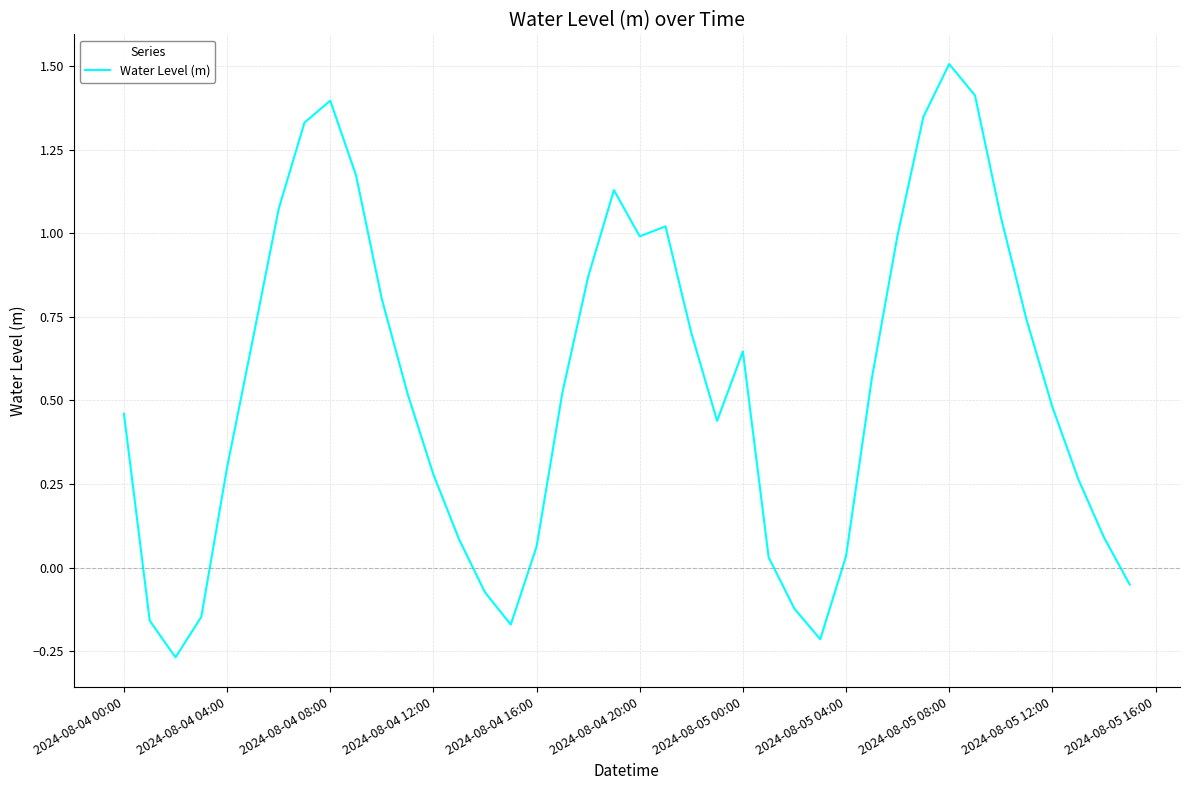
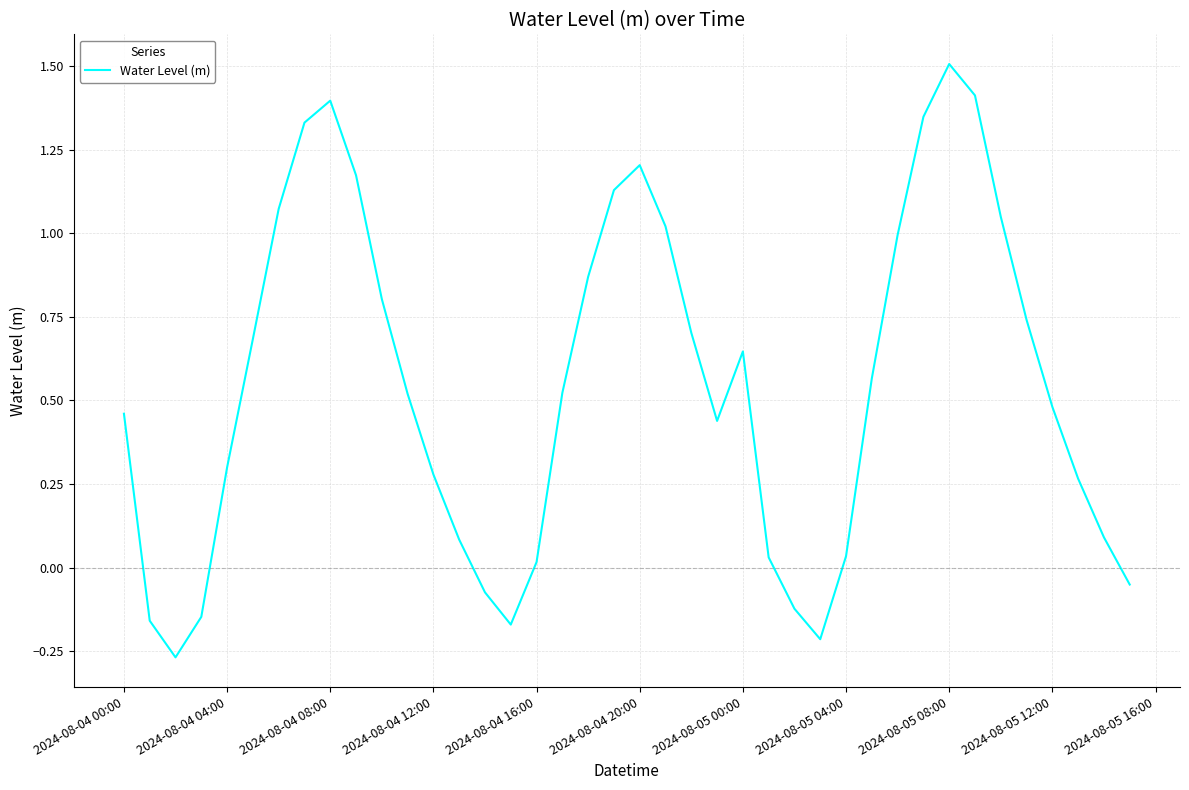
2024-08-04 16:00: 0.06 -> 0.02
2024-08-04 20:00: 0.99 -> 1.20
